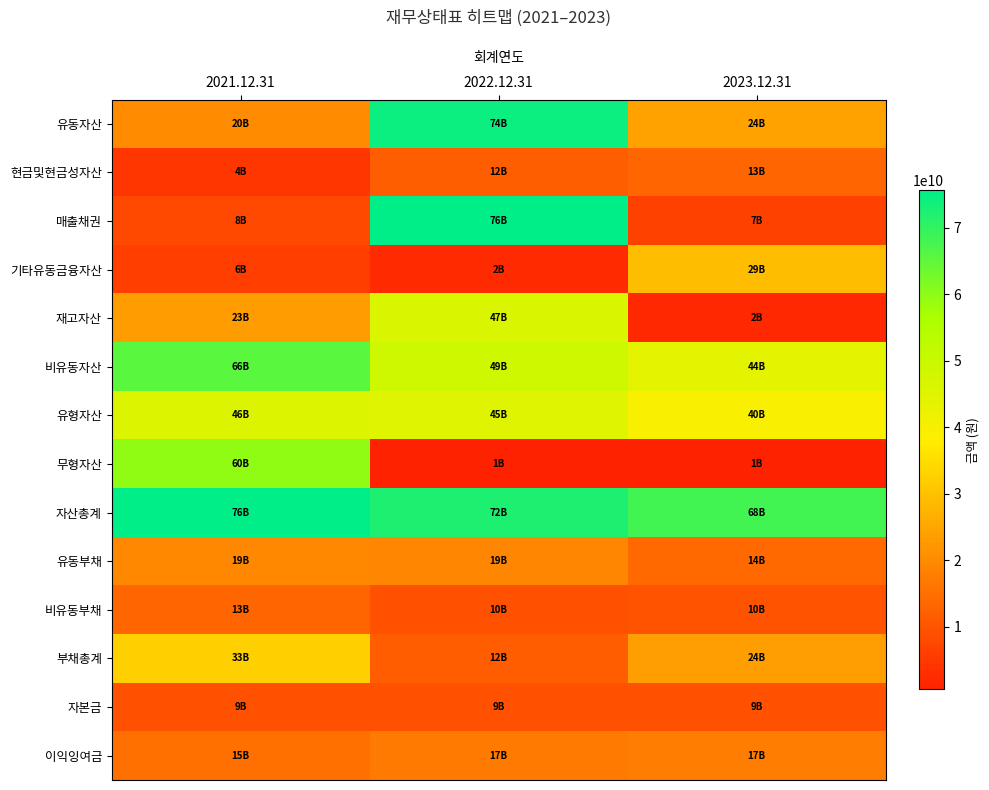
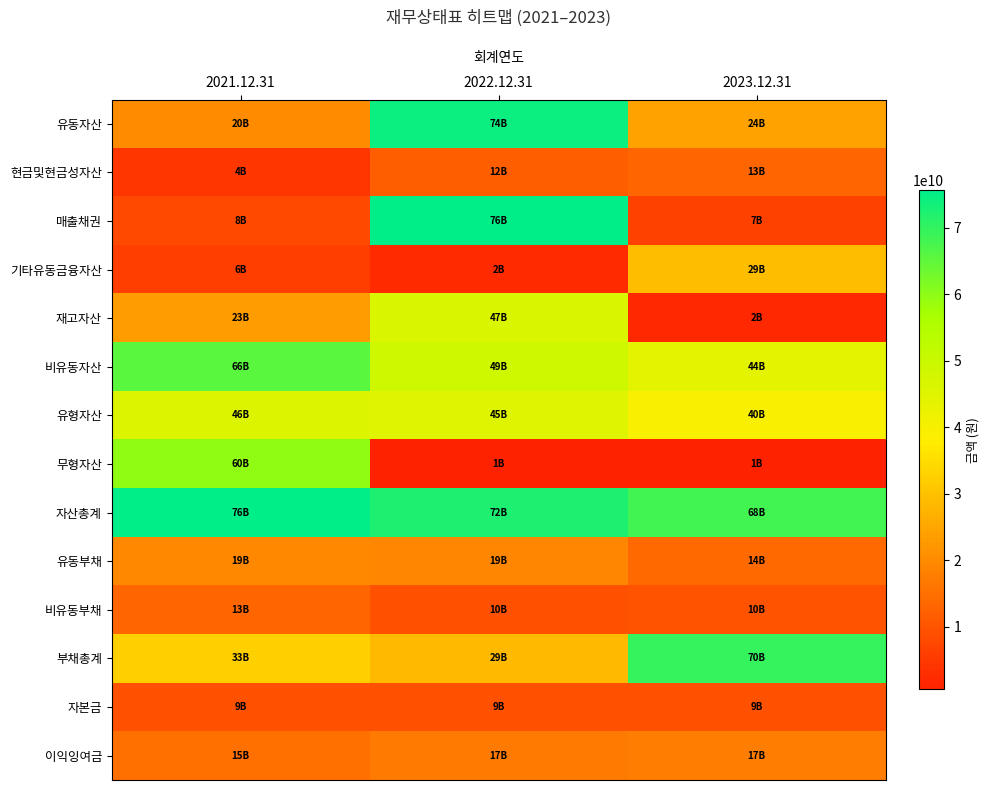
부채총계, 2022.12.31: 12B -> 29B
부채총계, 2023.12.31: 24B -> 70B
